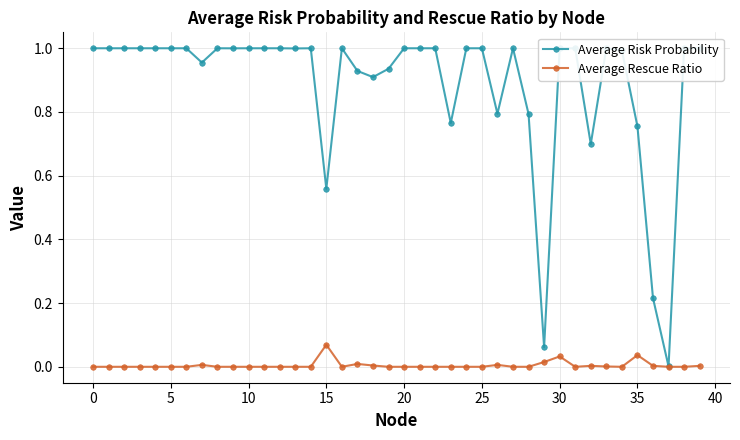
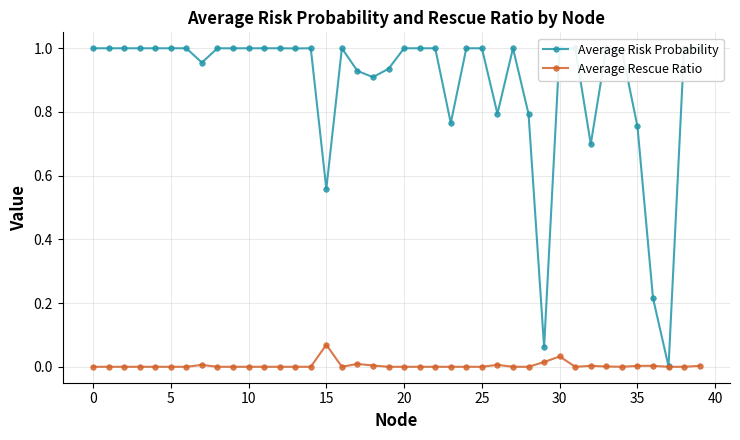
Average Rescue Ratio, 35: 0.04 -> 0.00
